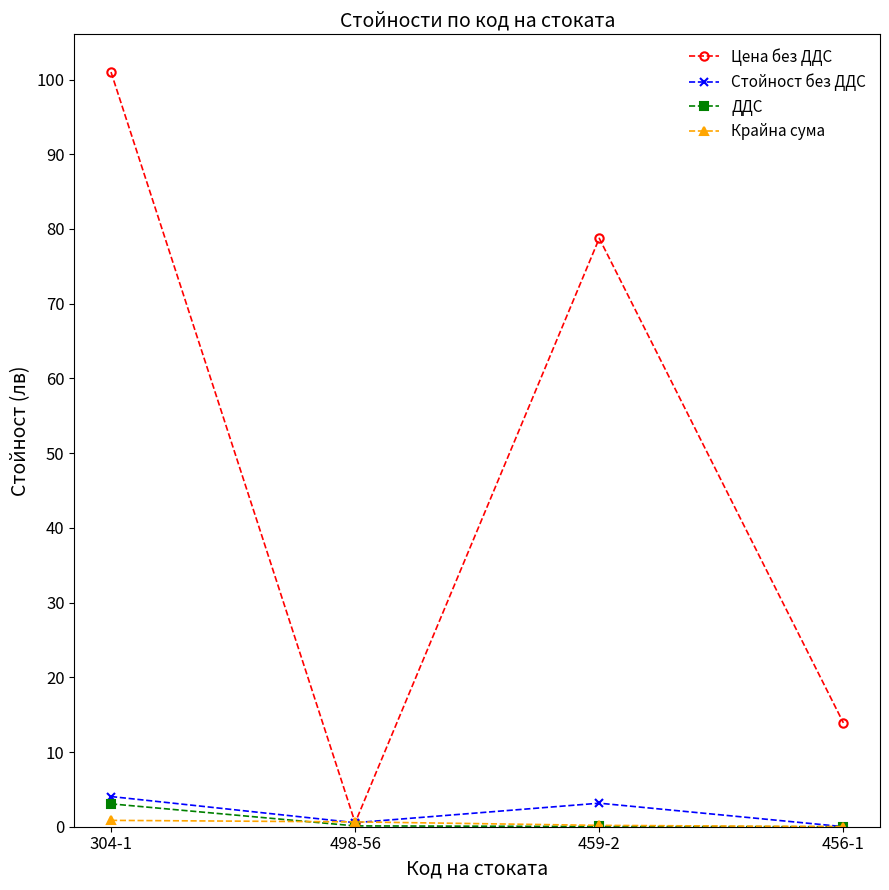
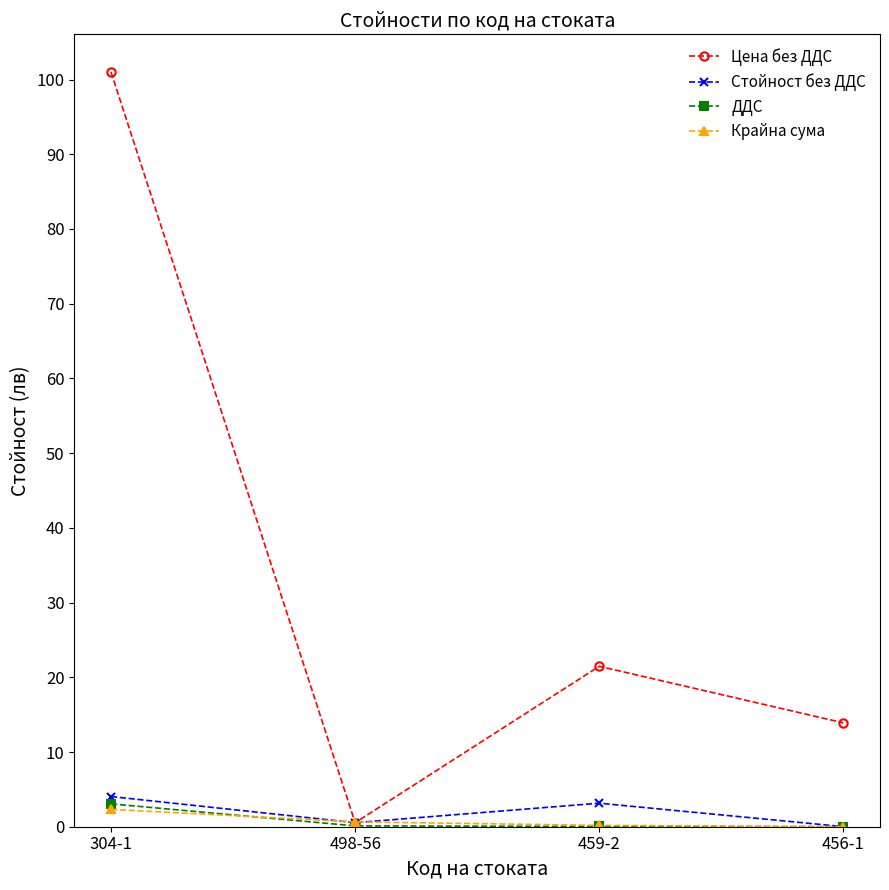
Крайна сума, 304-1: 1 -> 2
Цена без ДДС, 459-2: 79 -> 21
